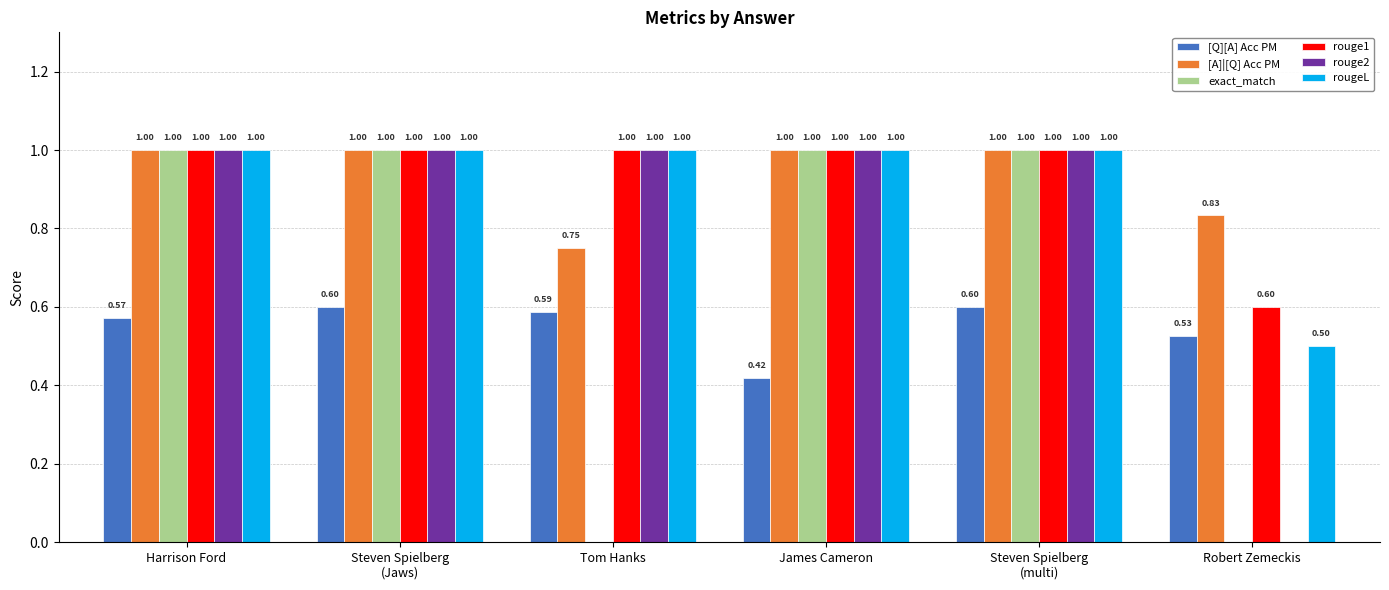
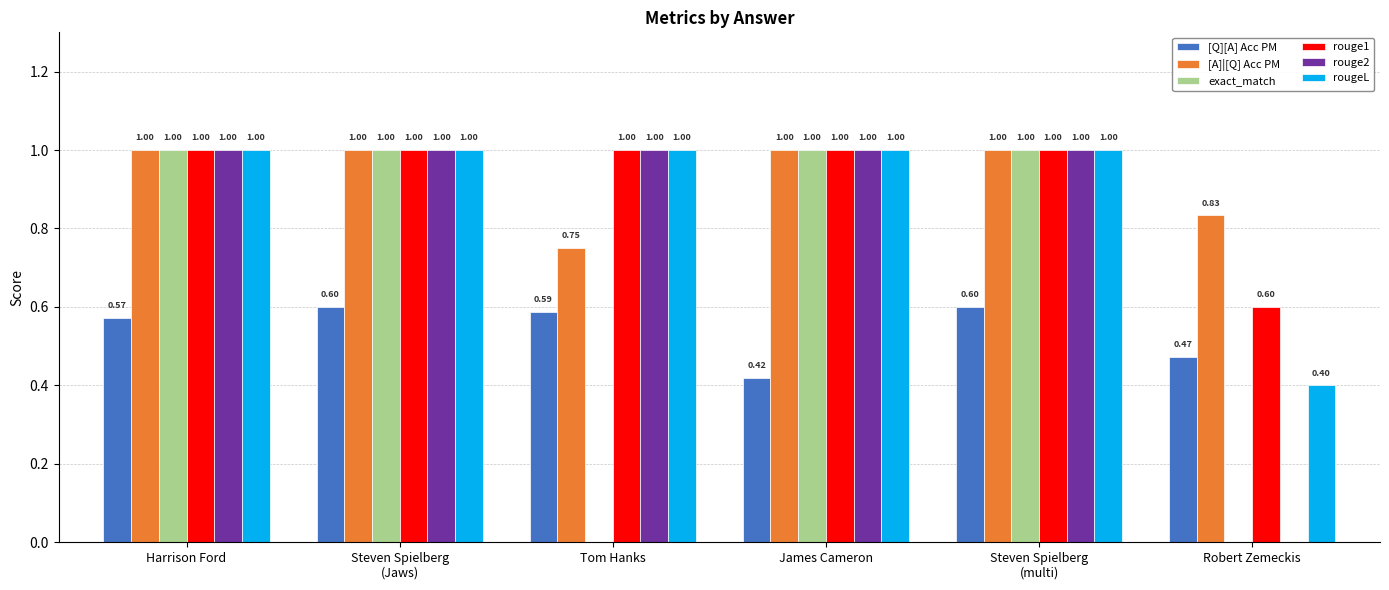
[Q][A] Acc PM, Robert Zemeckis: 0.53 -> 0.47
rougeL, Robert Zemeckis: 0.50 -> 0.40
